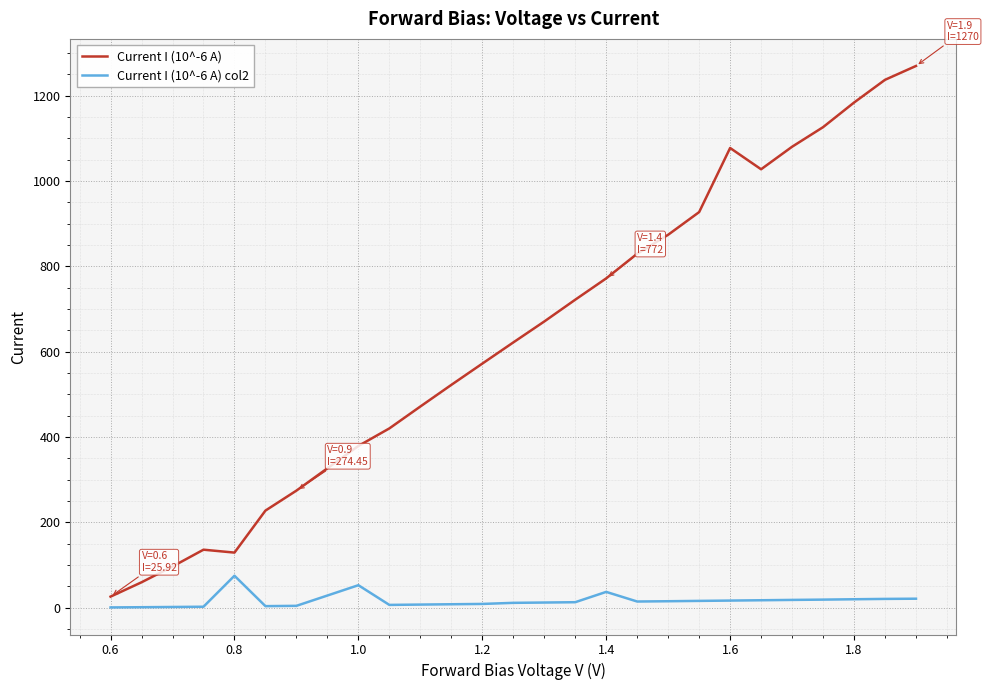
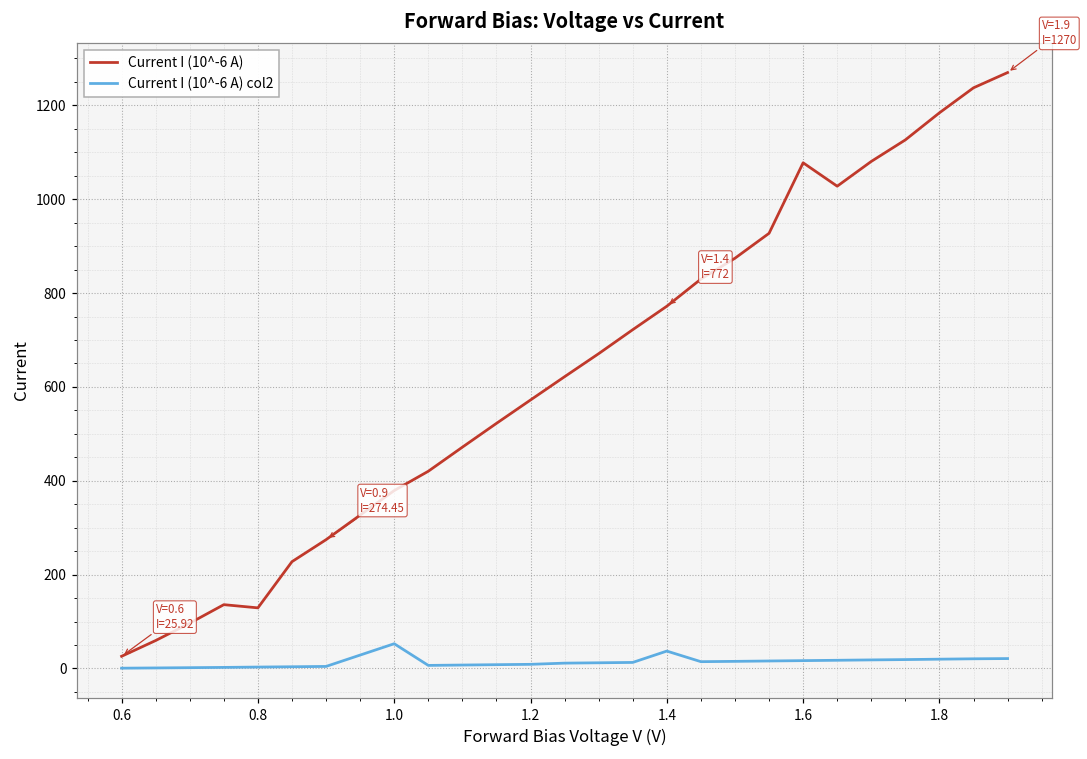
Current I (10^-6 A) col2, 0.8: 70 -> 0
